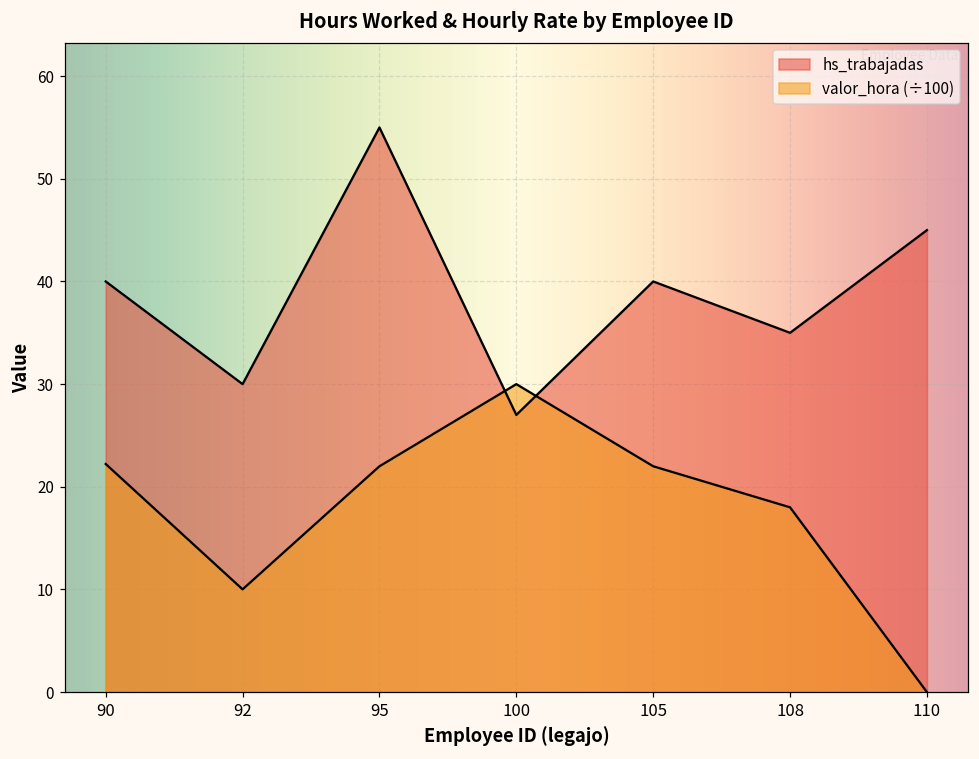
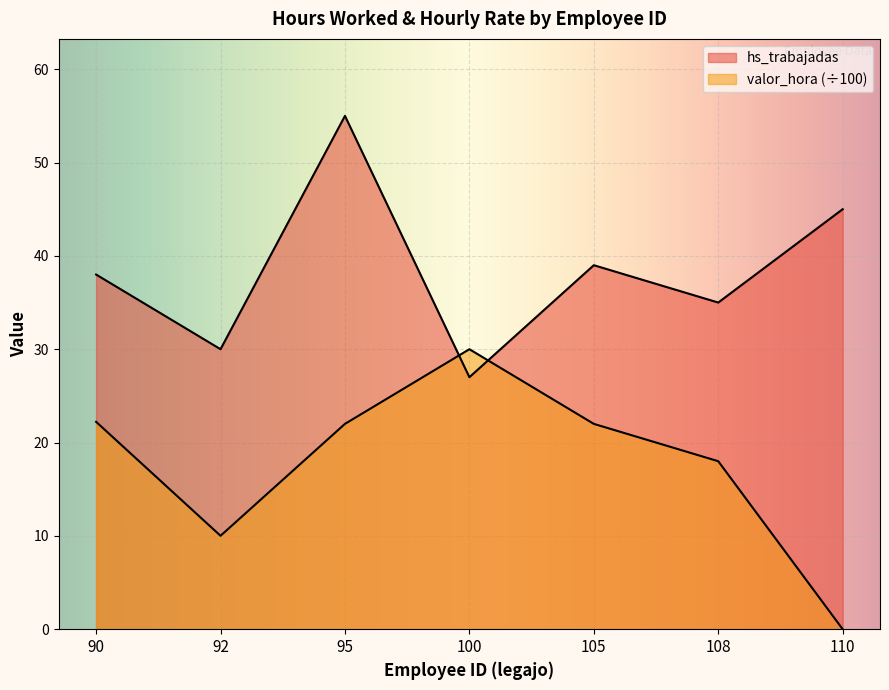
hs_trabajadas, 90: 40 -> 38
hs_trabajadas, 105: 40 -> 39
